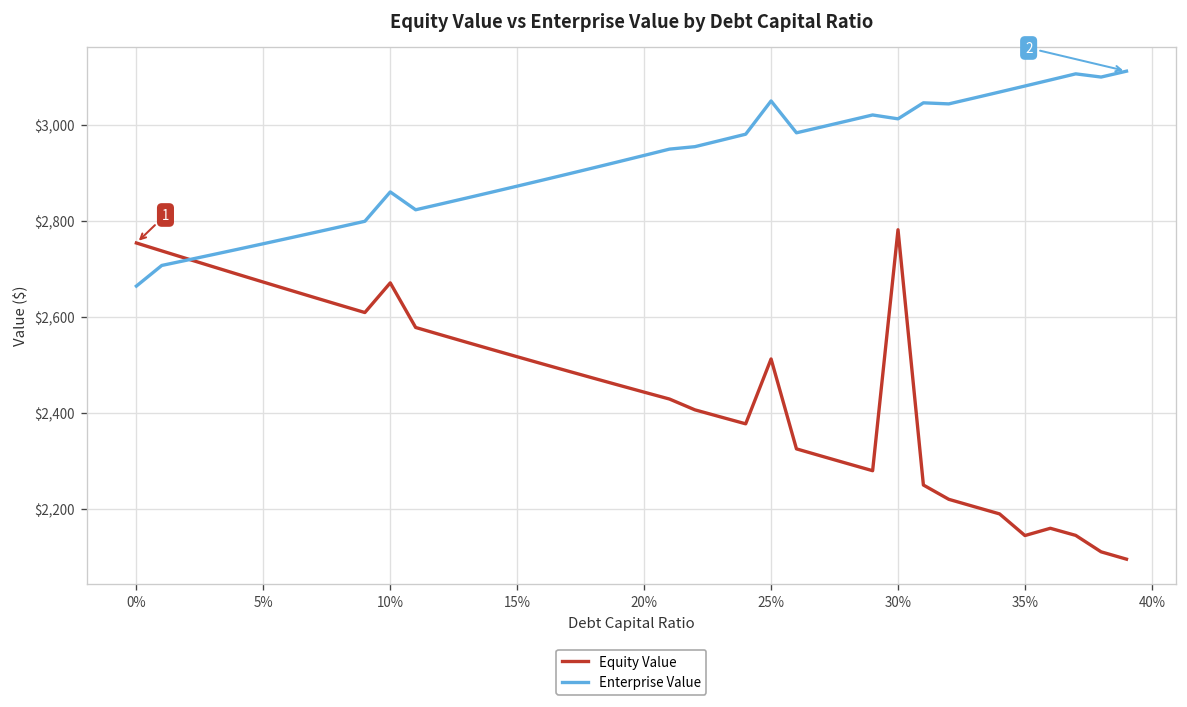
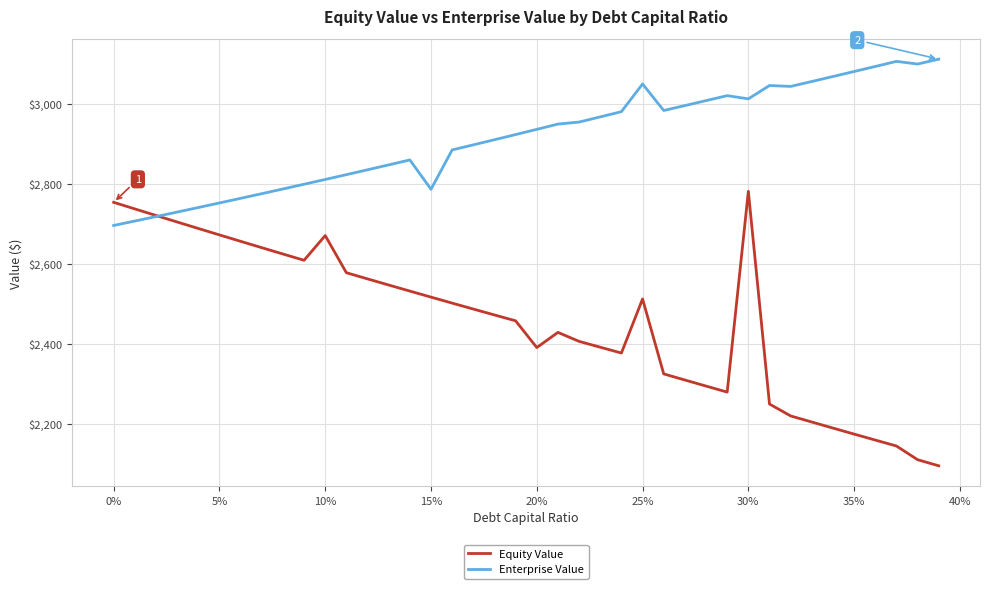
Enterprise Value, 0%: $2,660 -> $2,700
Enterprise Value, 10%: $2,860 -> $2,810
Enterprise Value, 15%: $2,870 -> $2,790
Equity Value, 20%: $2,440 -> $2,390
Equity Value, 35%: $2,140 -> $2,170
